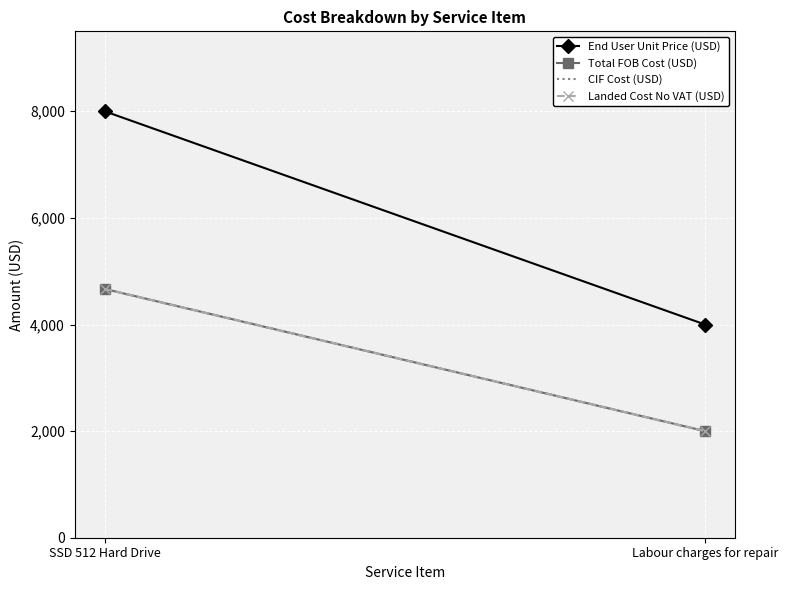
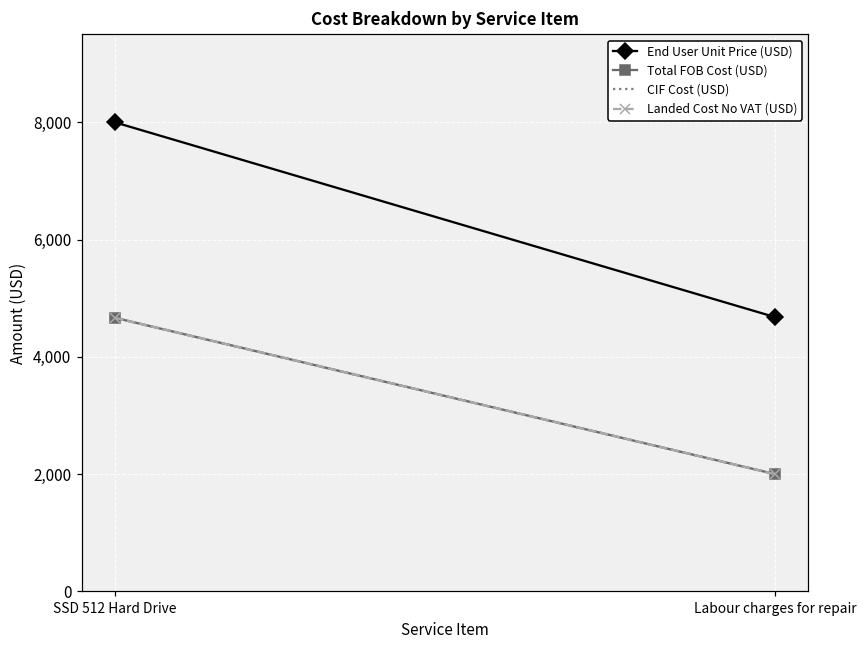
End User Unit Price (USD), Labour charges for repair: 4,000 -> 4,700
